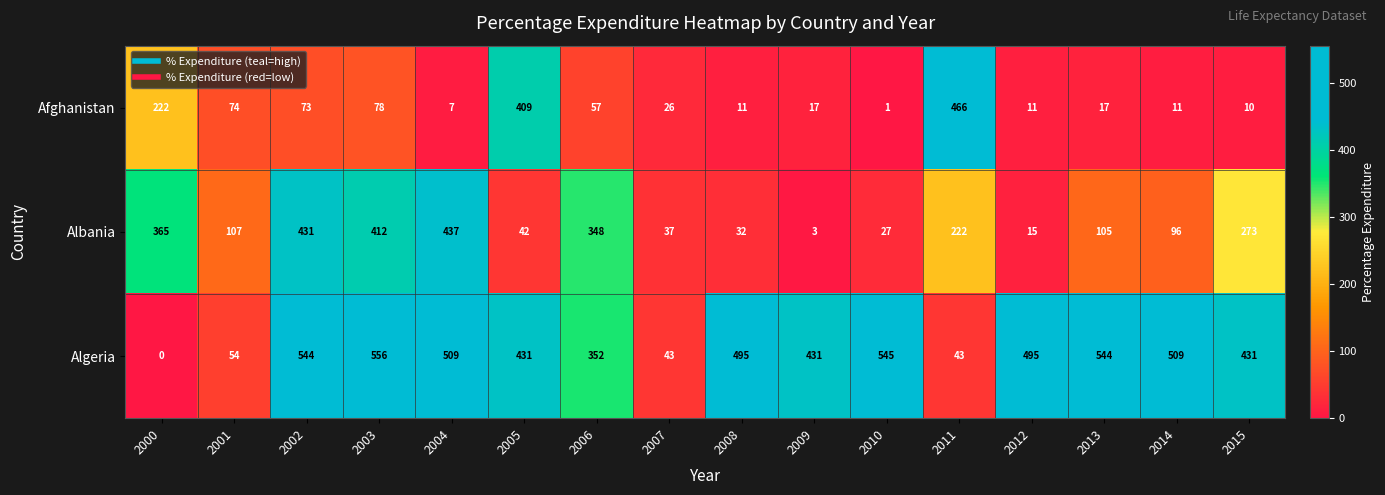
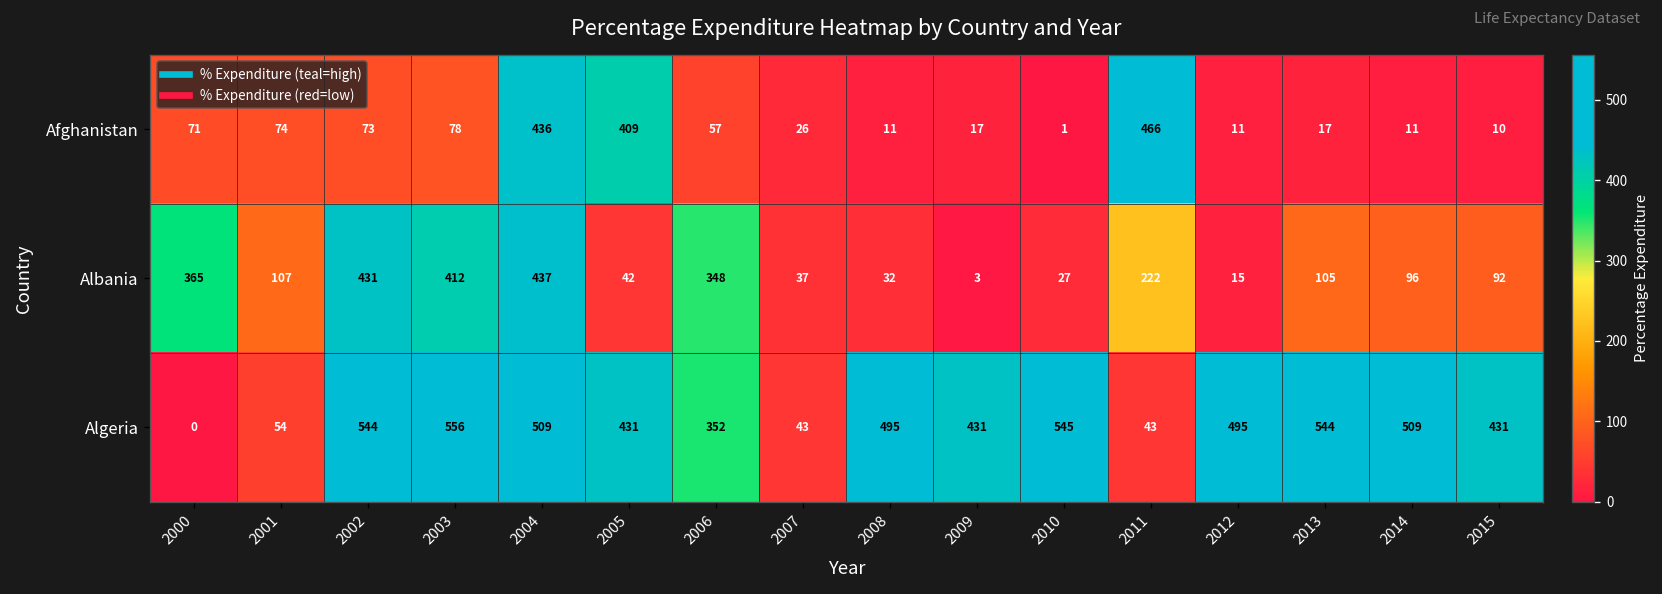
Afghanistan, 2000: 222 -> 71
Afghanistan, 2004: 7 -> 436
Albania, 2015: 273 -> 92
